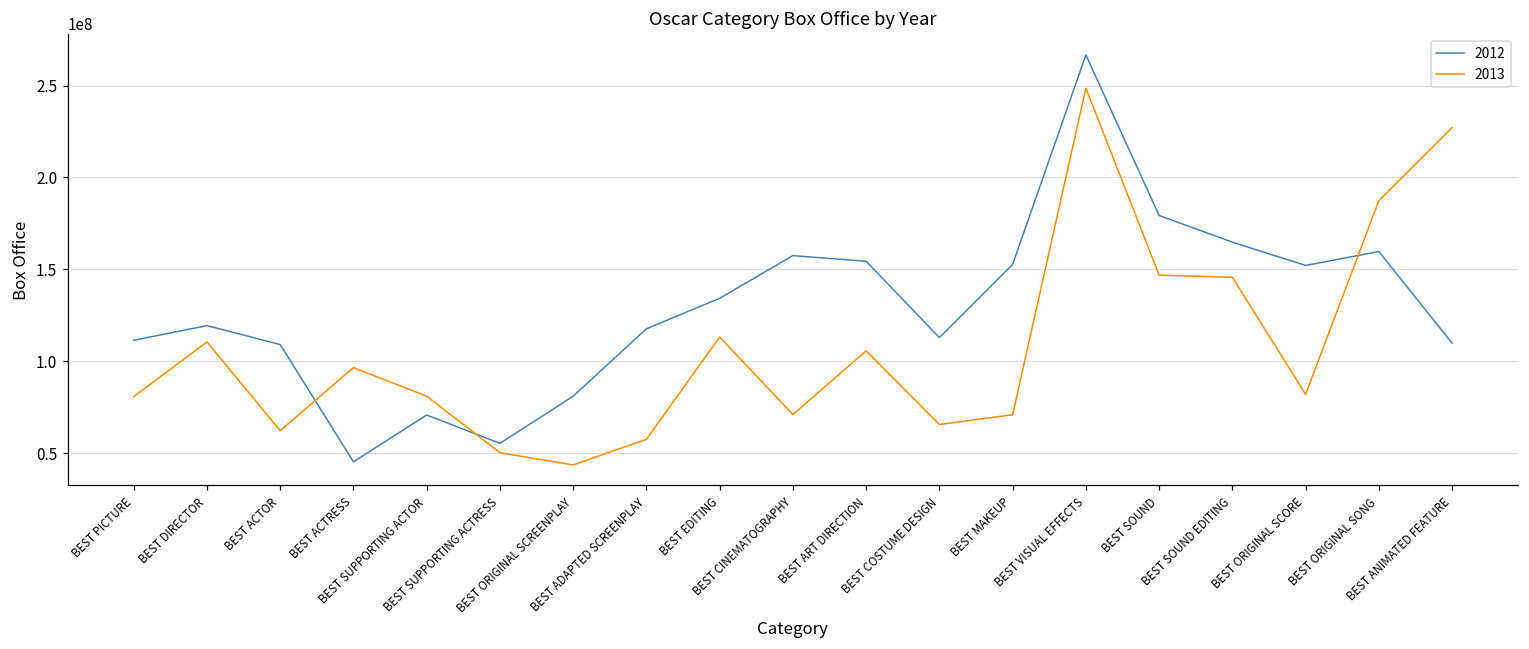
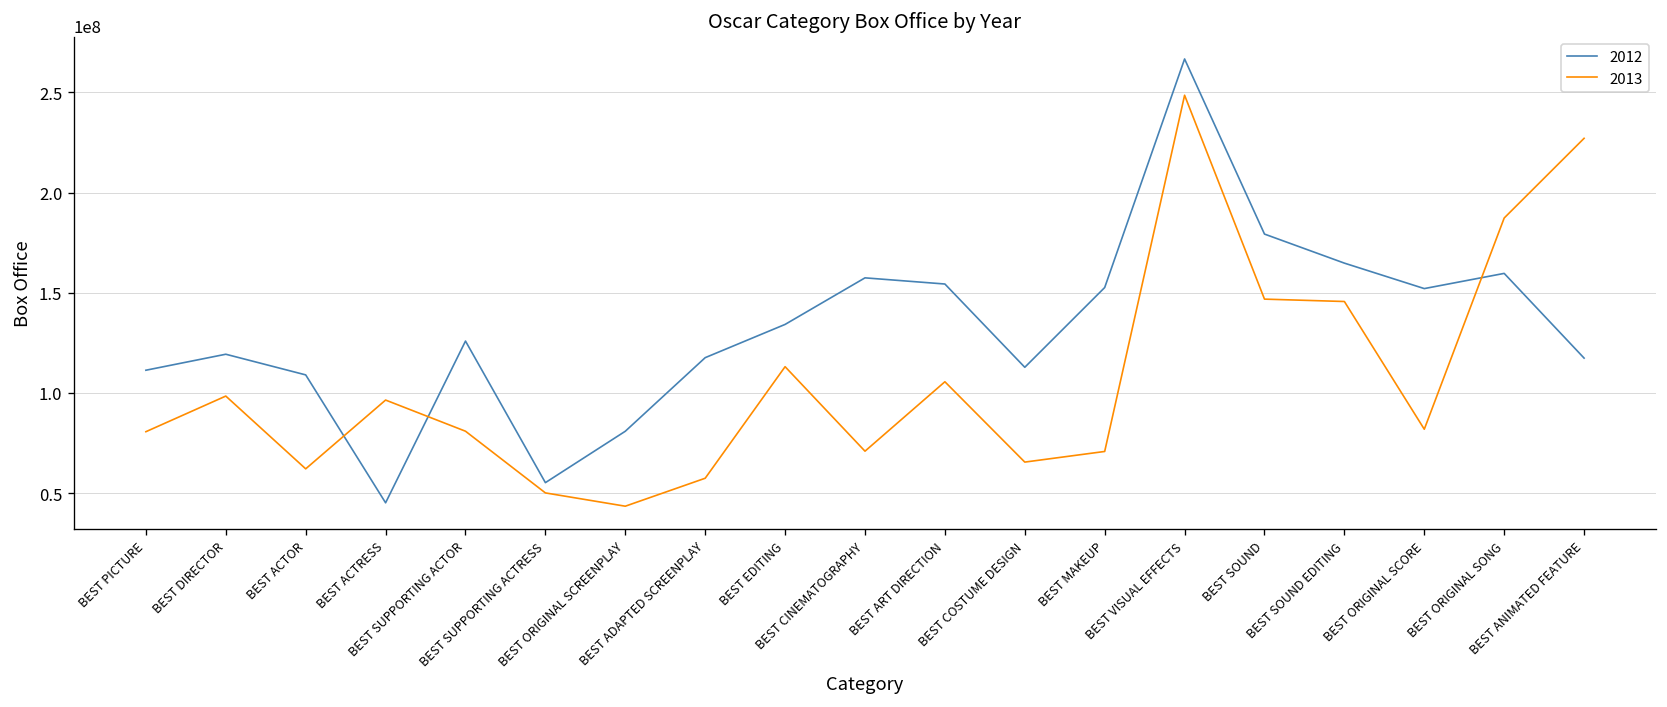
2013, BEST DIRECTOR: 110000000 -> 98000000
2012, BEST SUPPORTING ACTOR: 71000000 -> 126000000
2012, BEST ANIMATED FEATURE: 110000000 -> 117000000
